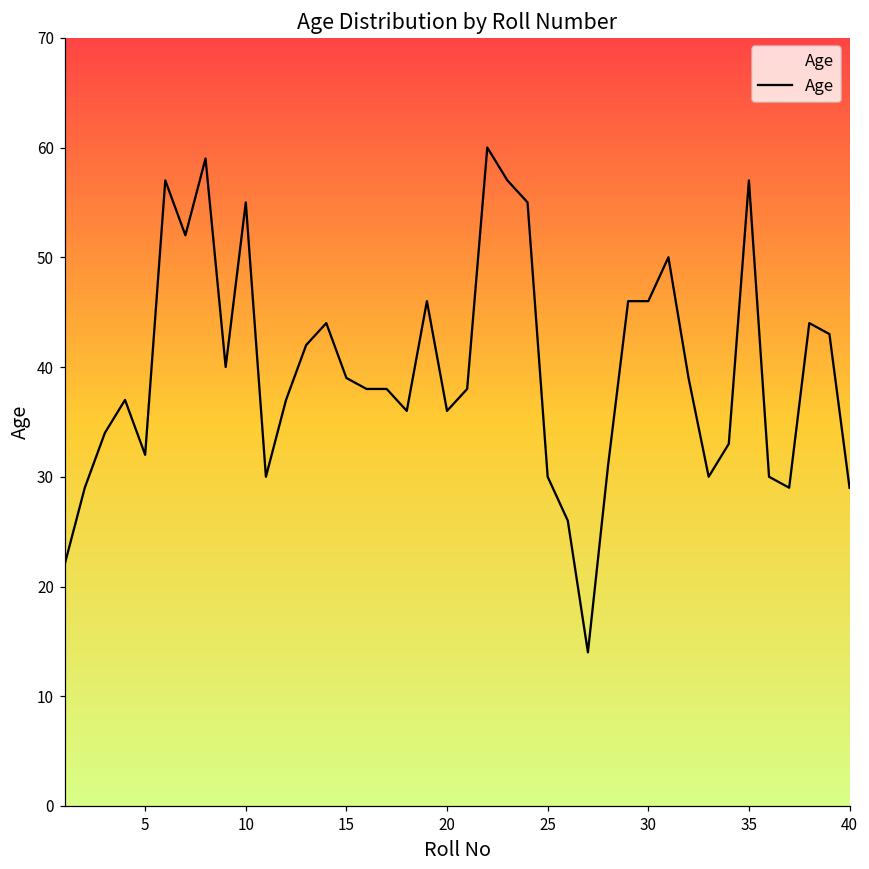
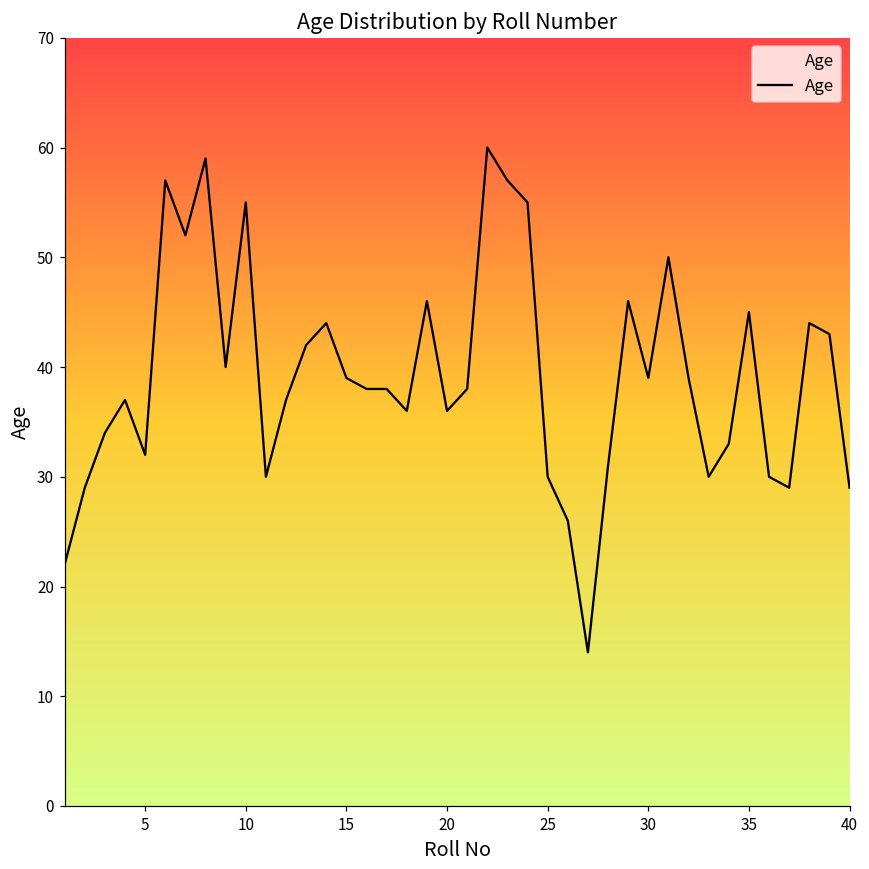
30: 46 -> 39
35: 57 -> 45
